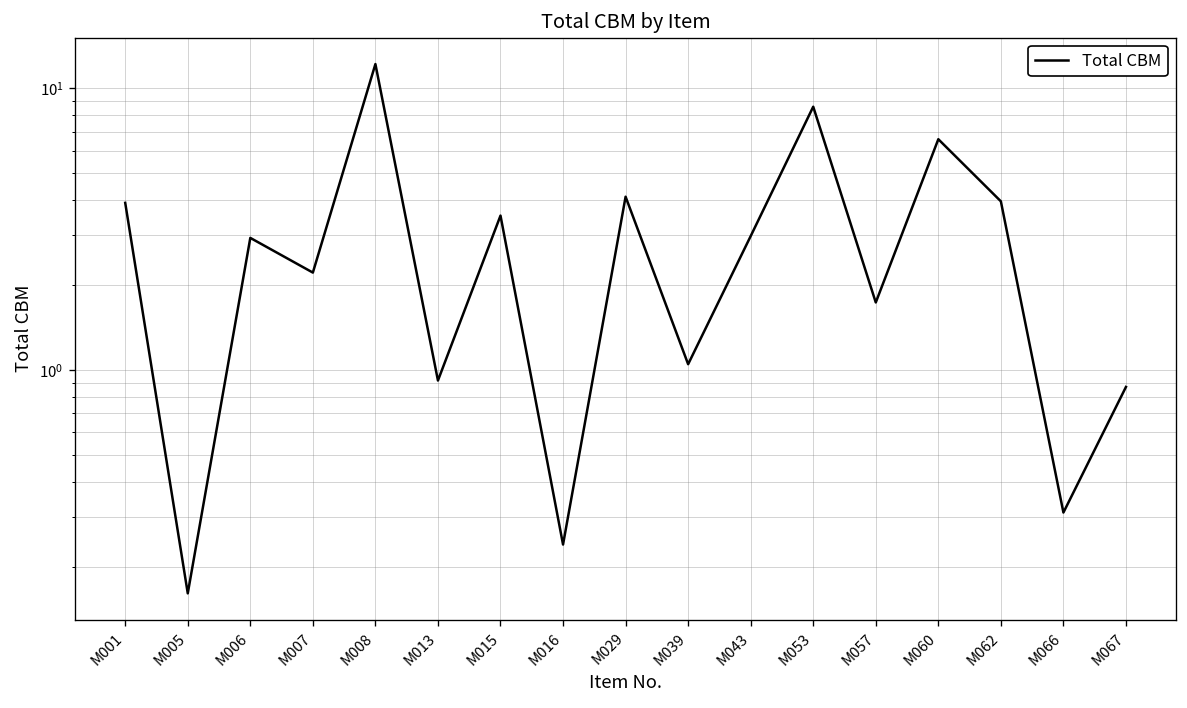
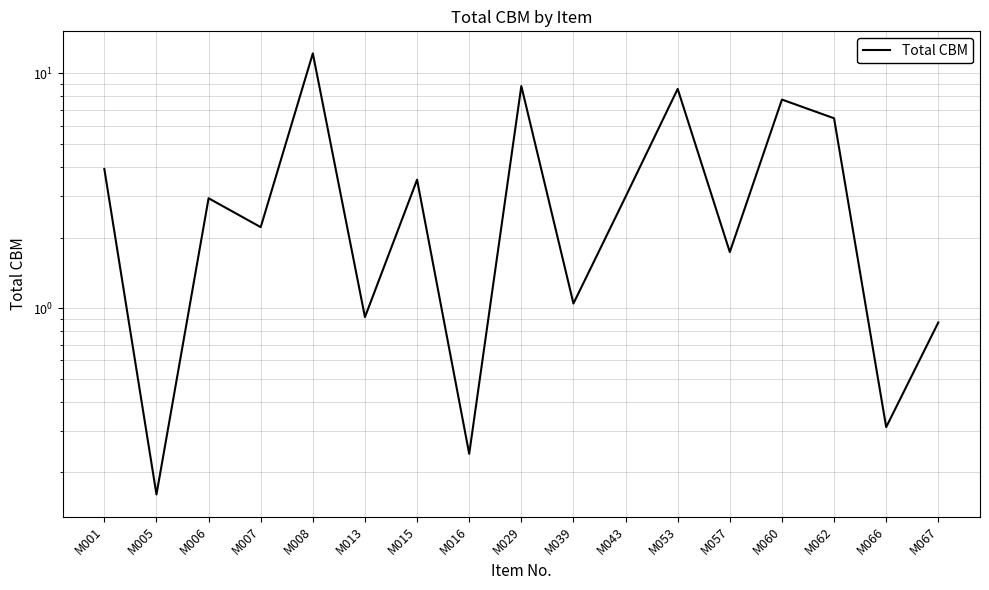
M029: 4.1 -> 8.8
M060: 6.6 -> 7.7
M062: 4.0 -> 6.4
